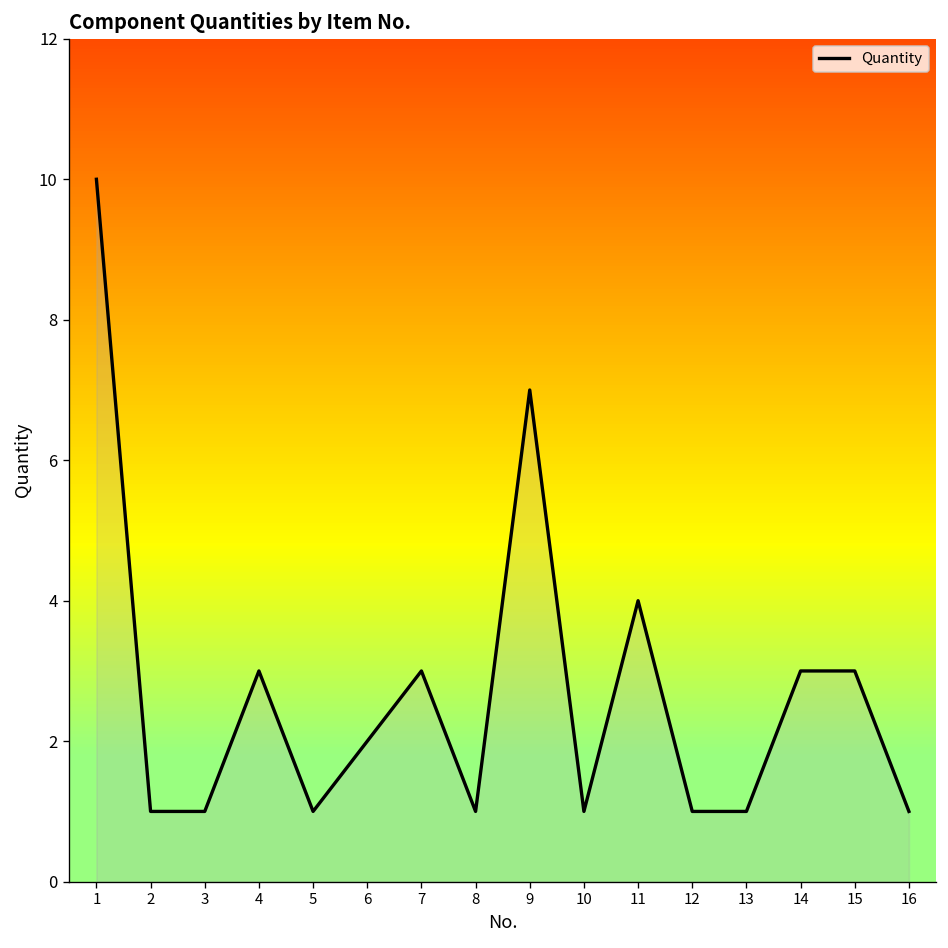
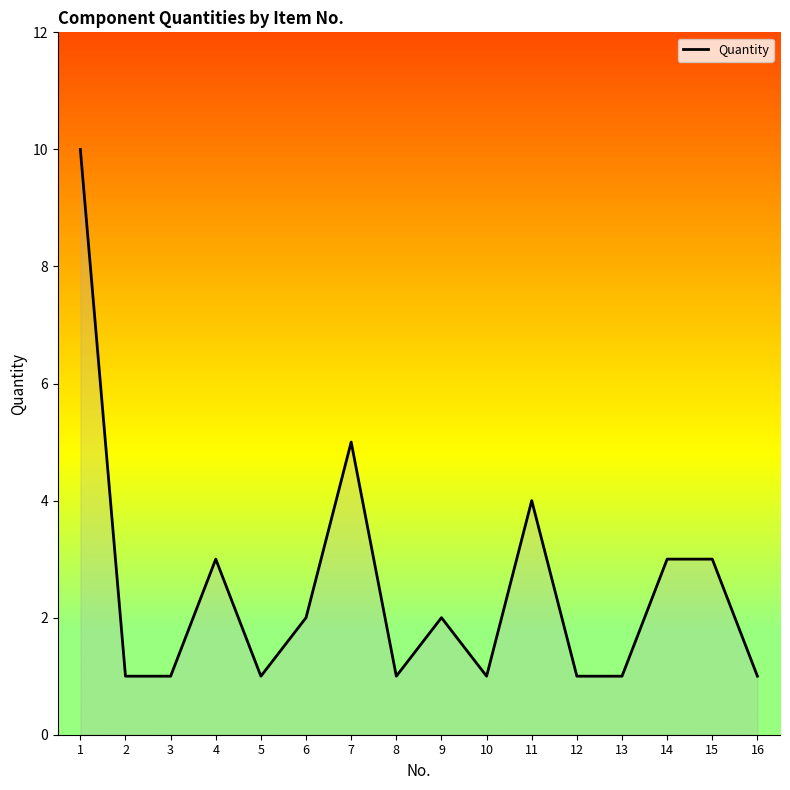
7: 3 -> 5
9: 7 -> 2
